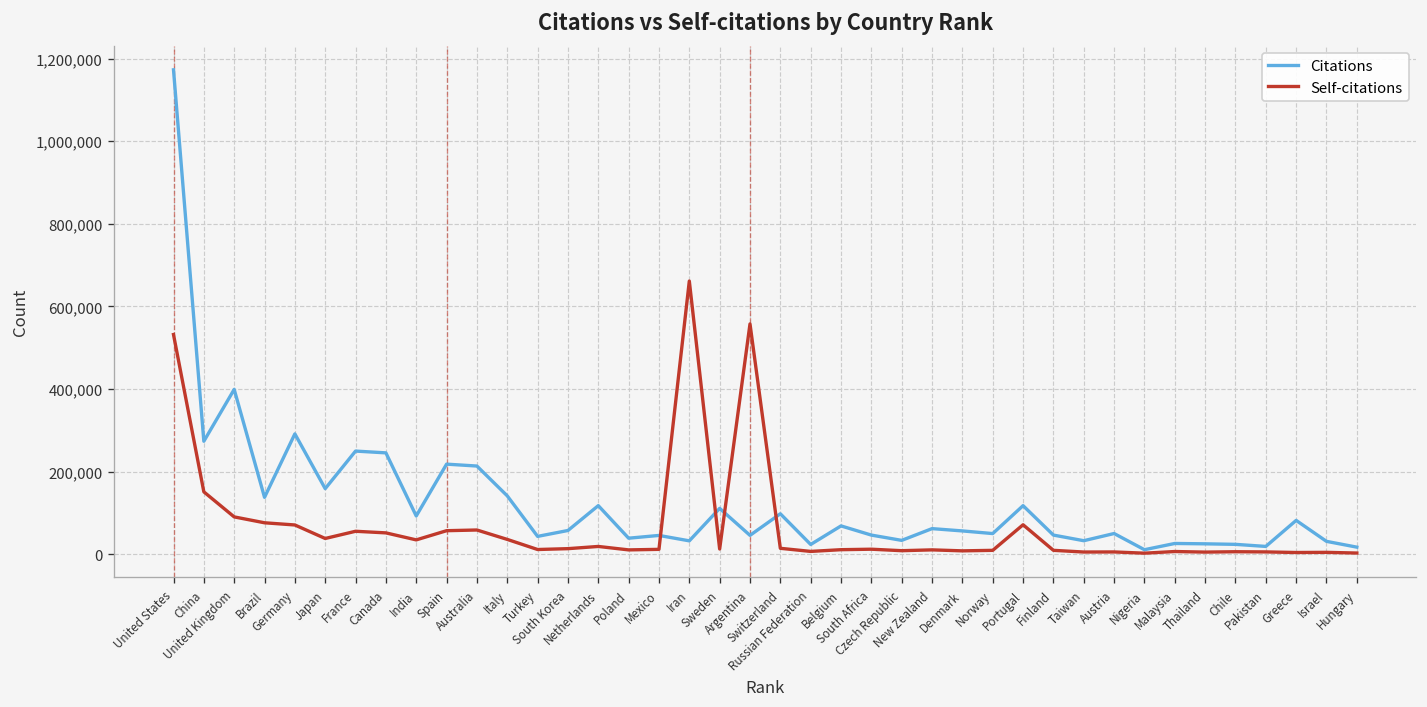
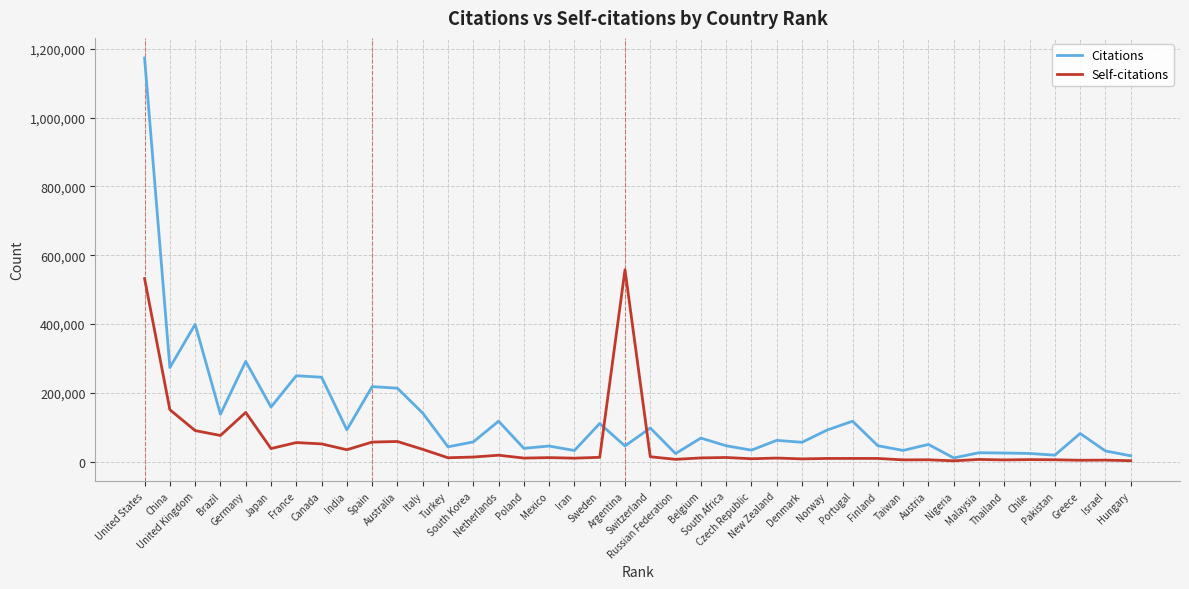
Self-citations, Germany: 70,000 -> 140,000
Self-citations, Iran: 660,000 -> 10,000
Citations, Norway: 50,000 -> 90,000
Self-citations, Portugal: 70,000 -> 10,000
